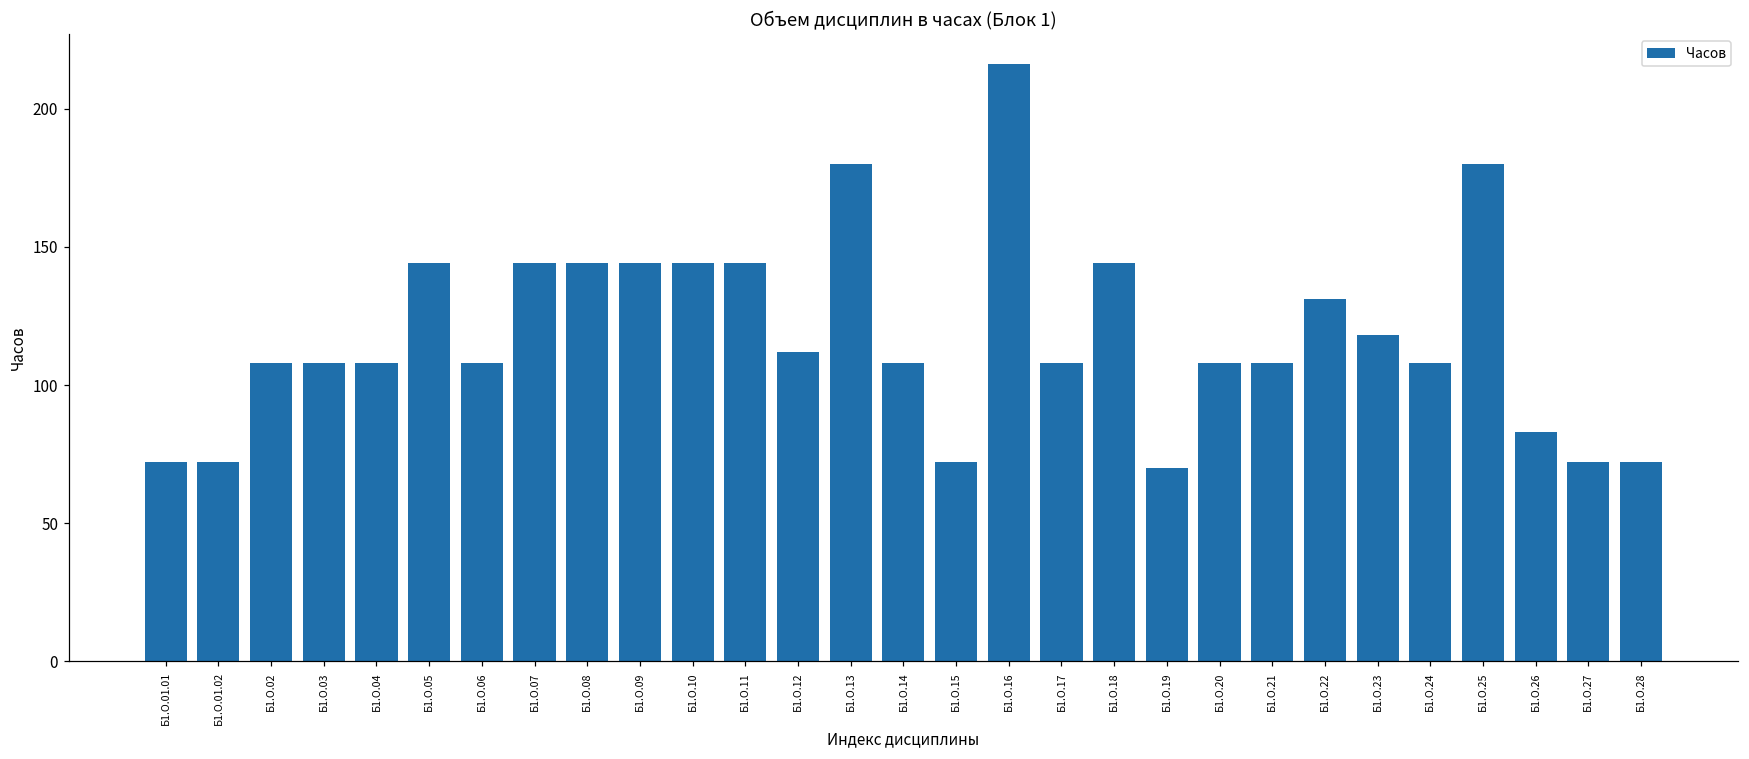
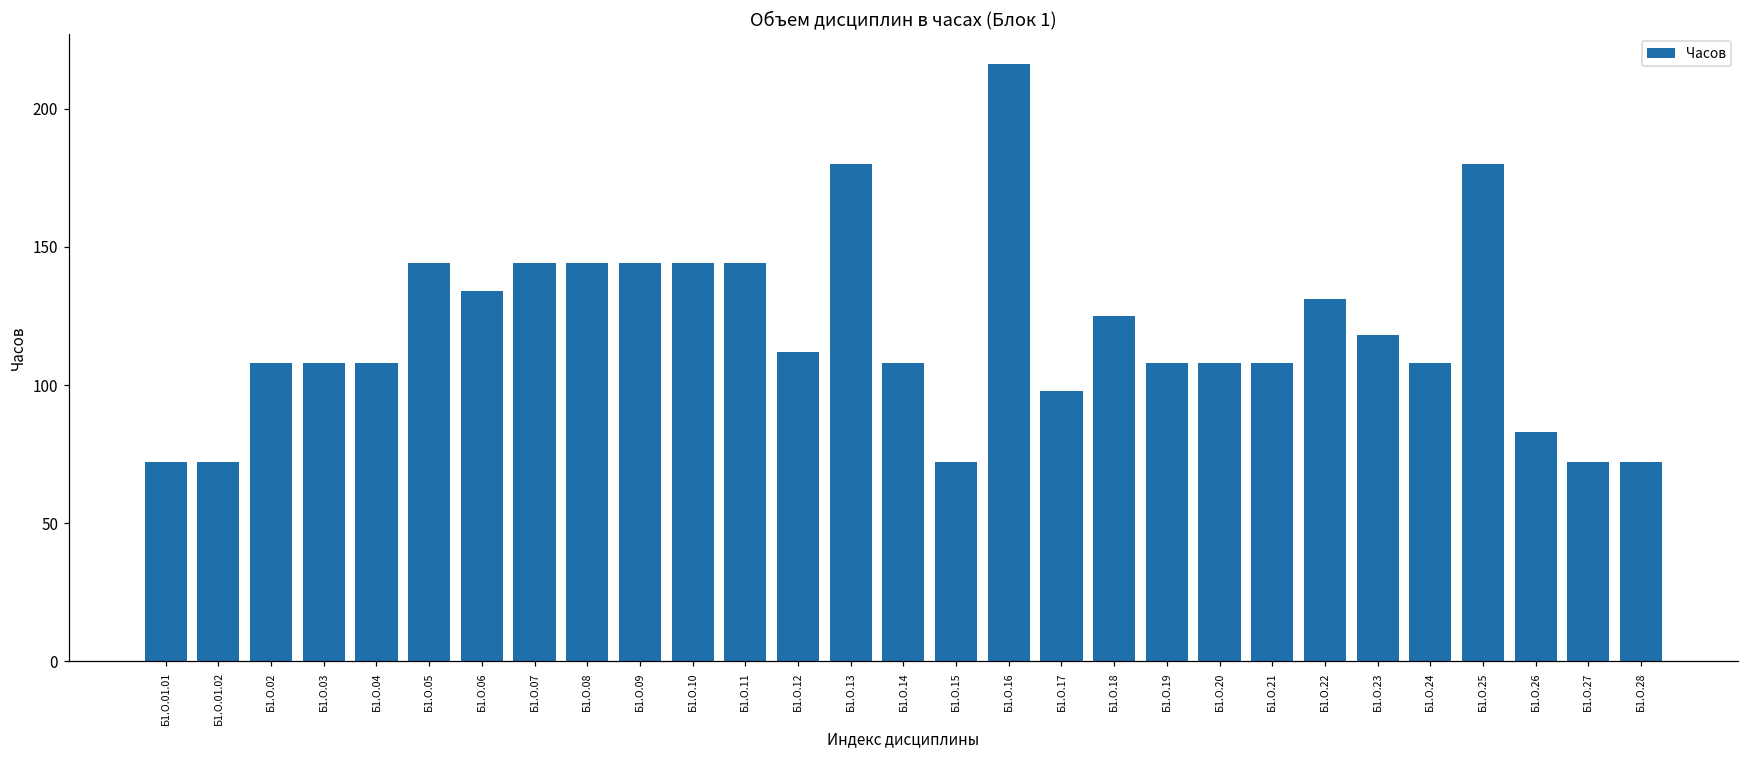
Б1.О.06: 108 -> 134
Б1.О.17: 108 -> 98
Б1.О.18: 144 -> 125
Б1.О.19: 70 -> 108
